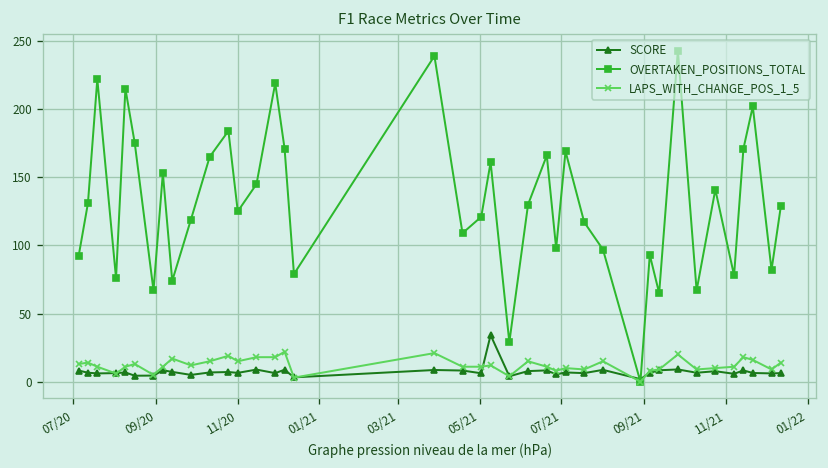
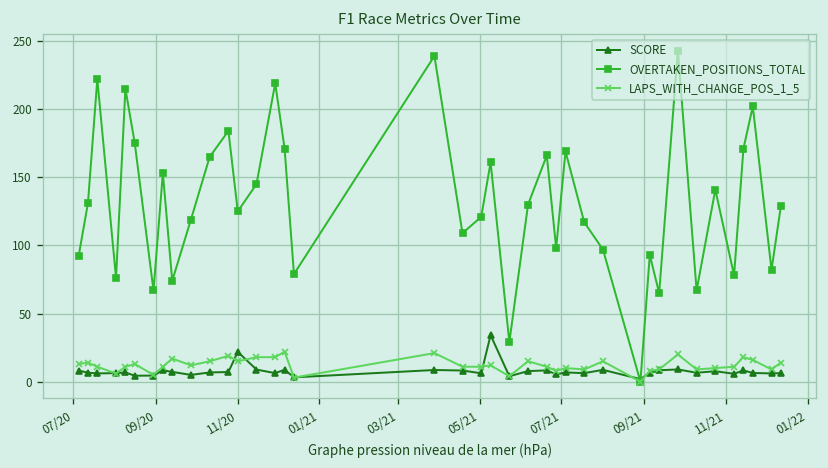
SCORE, 11/20: 7 -> 22
